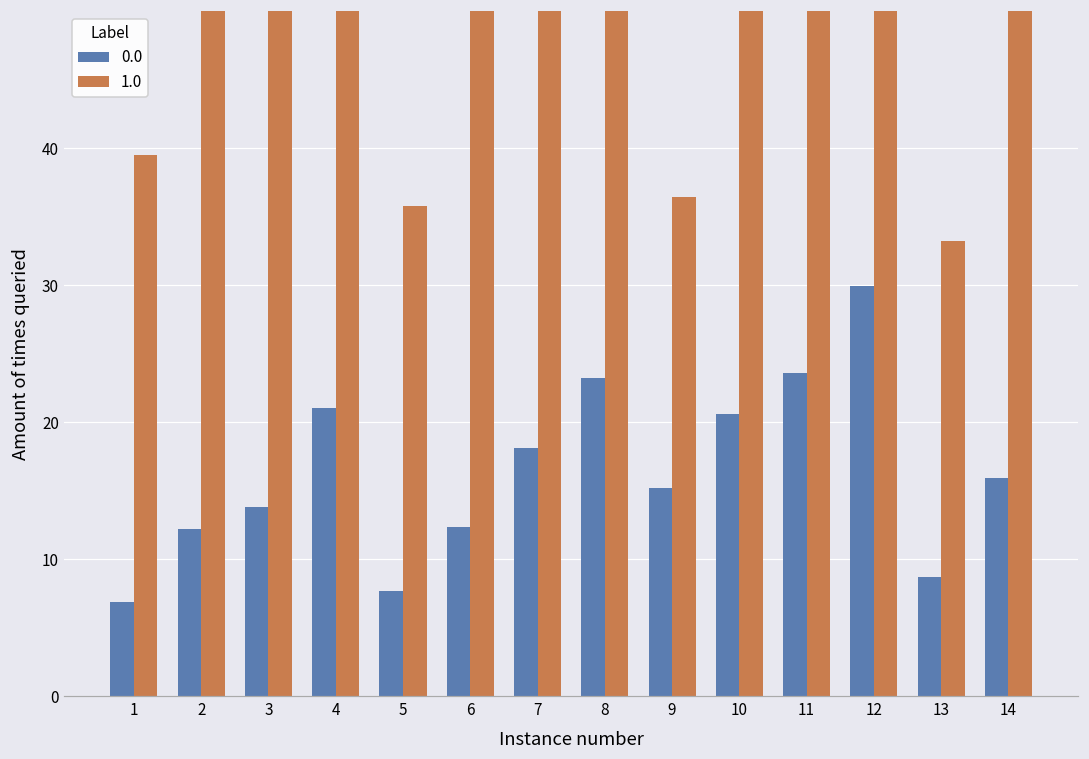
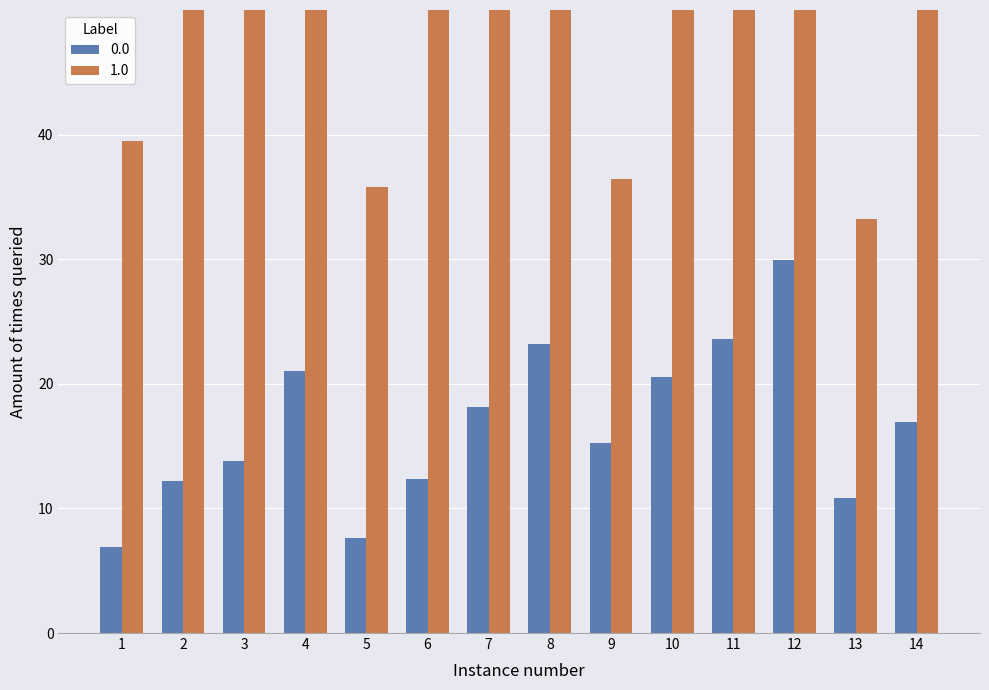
0.0, 13: 8.7 -> 10.9
0.0, 14: 15.9 -> 16.9
